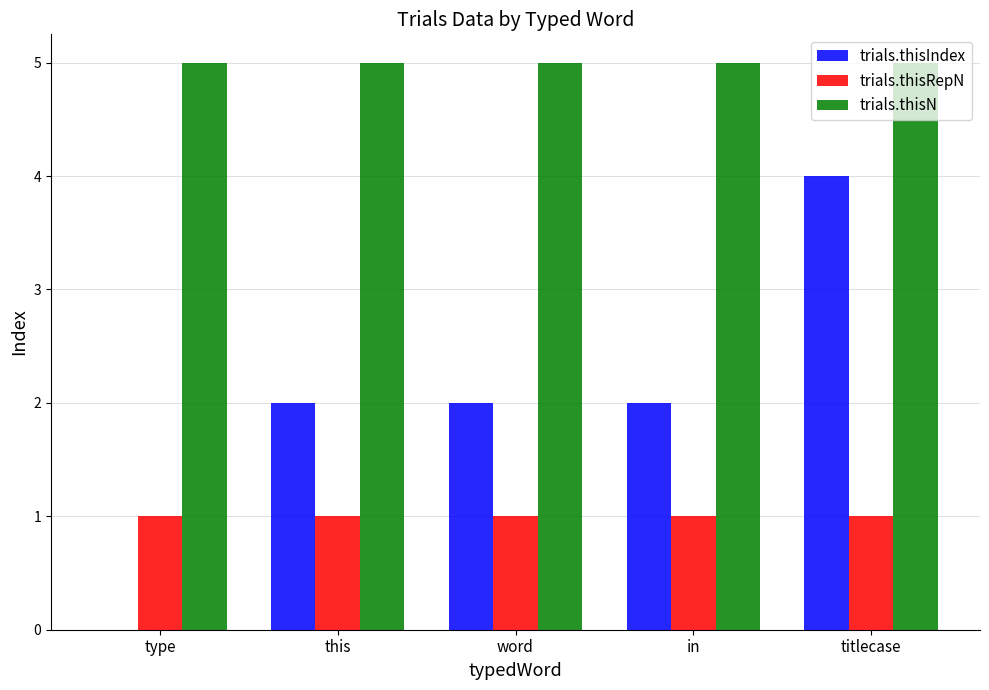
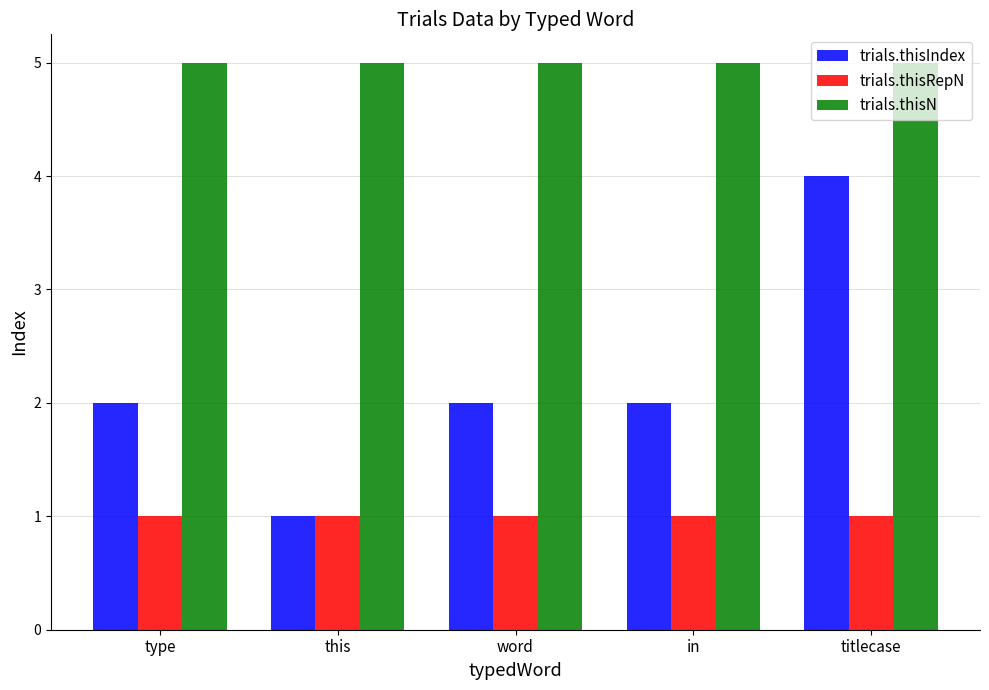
trials.thisIndex, type: 0 -> 2
trials.thisIndex, this: 2 -> 1
